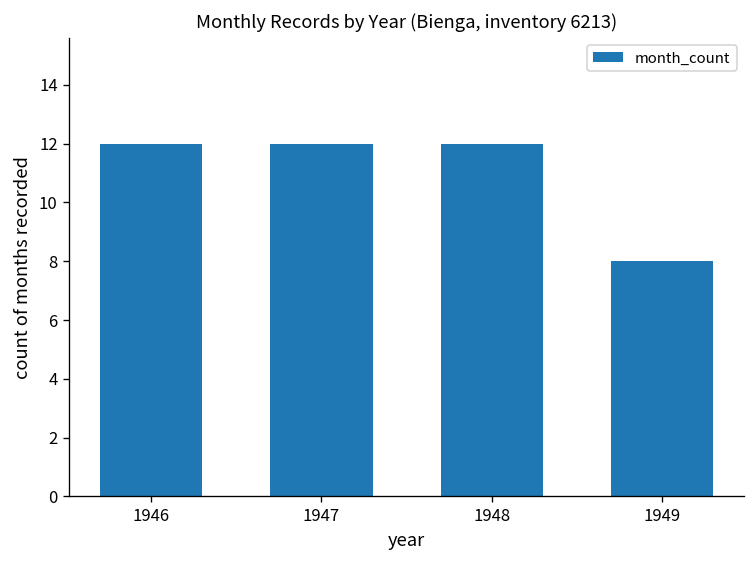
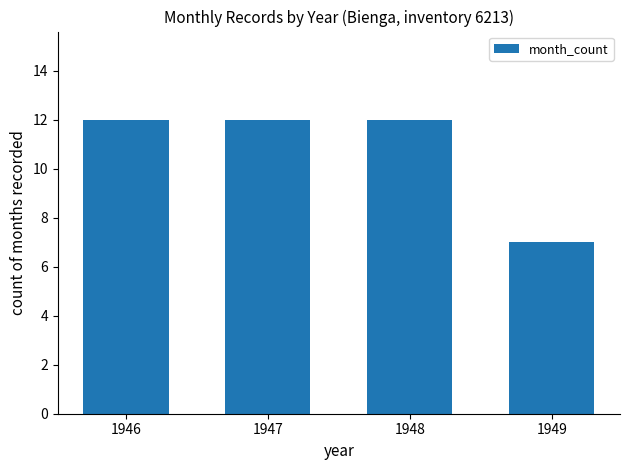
1949: 8 -> 7
